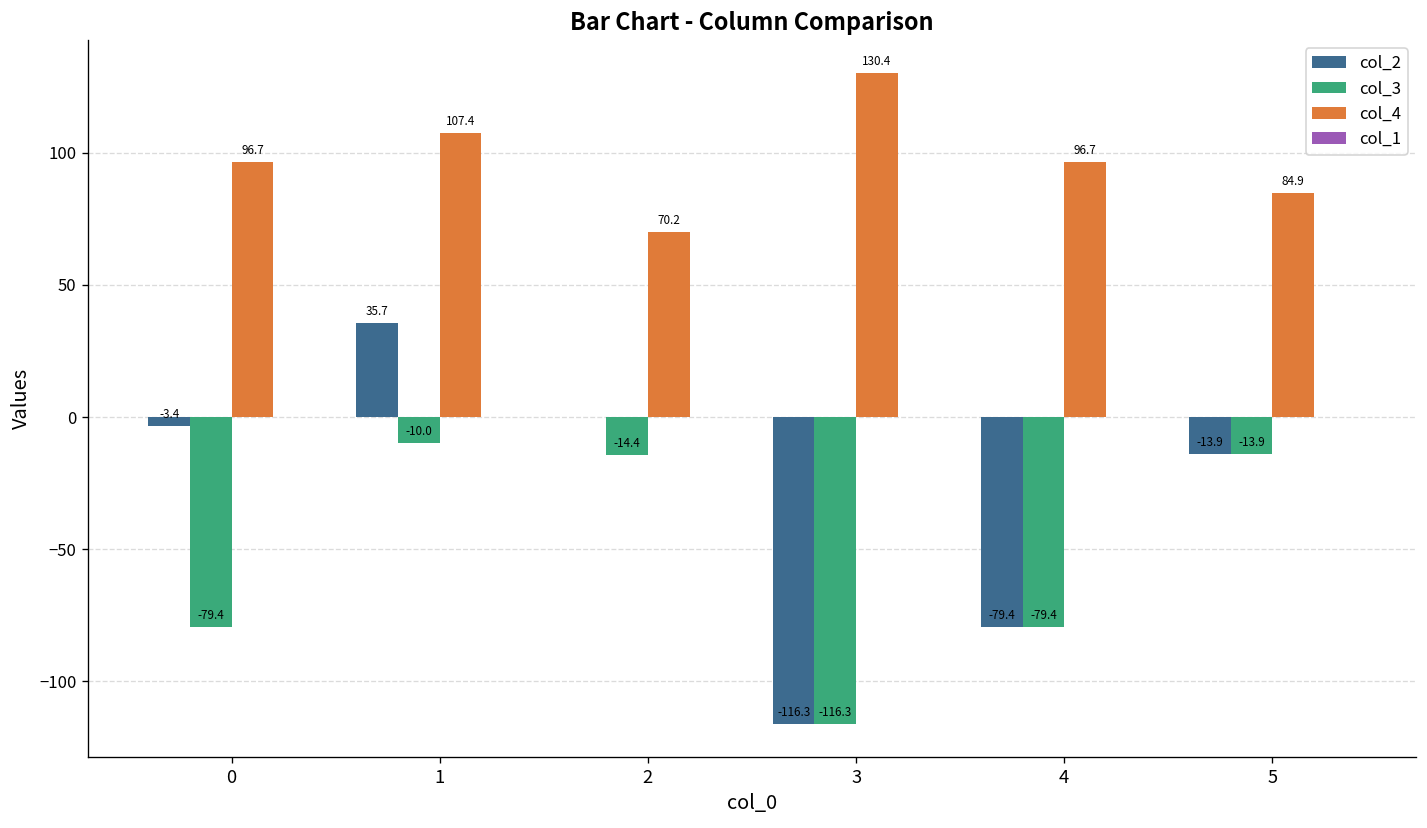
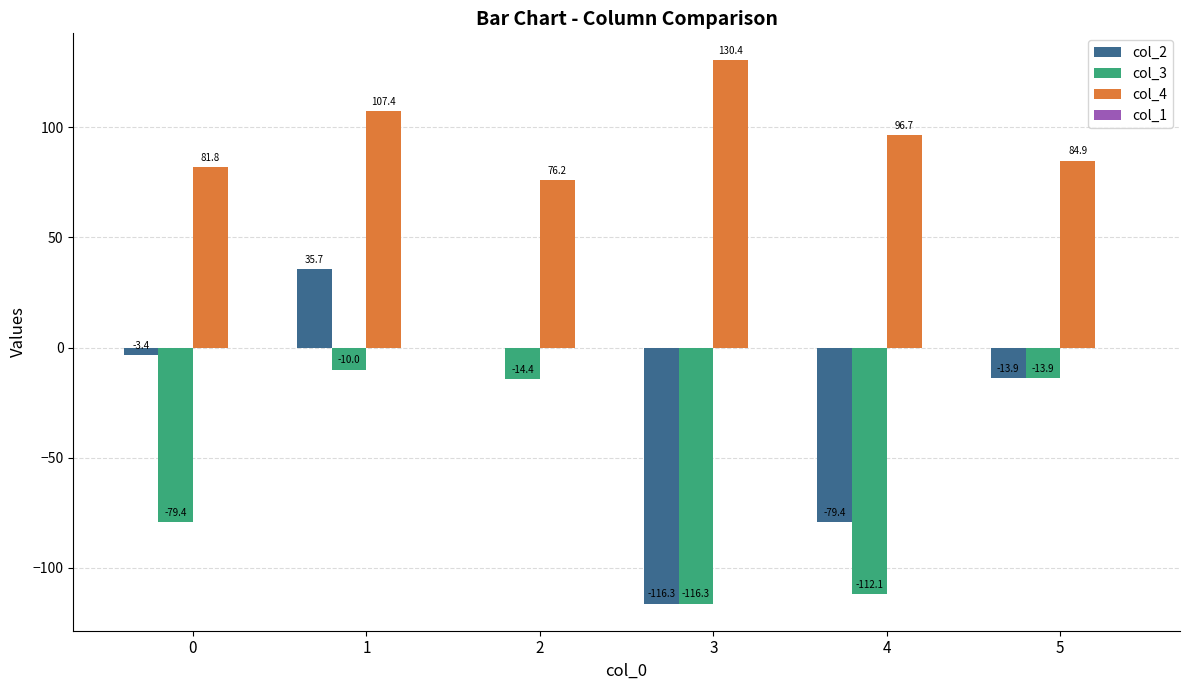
col_4, 0: 96.7 -> 81.8
col_4, 2: 70.2 -> 76.2
col_3, 4: -79.4 -> -112.1
